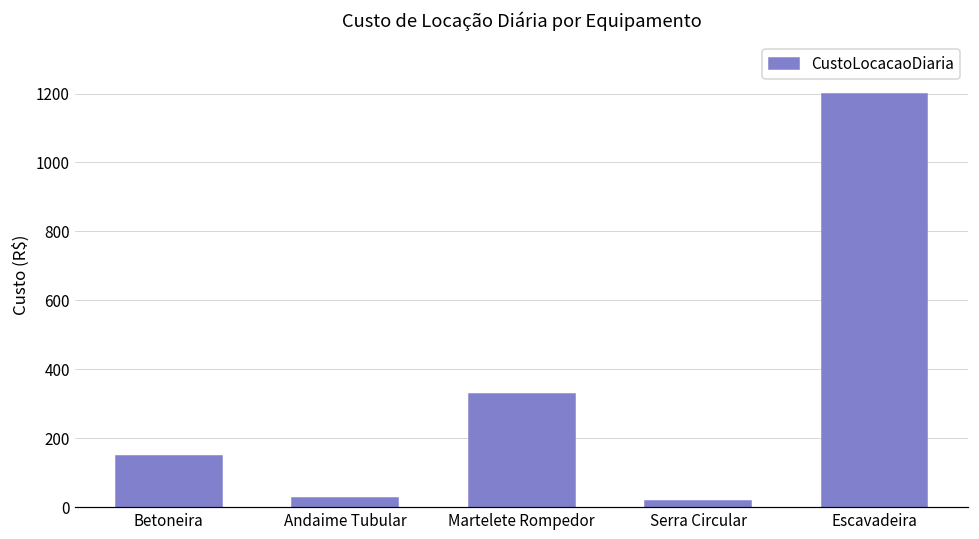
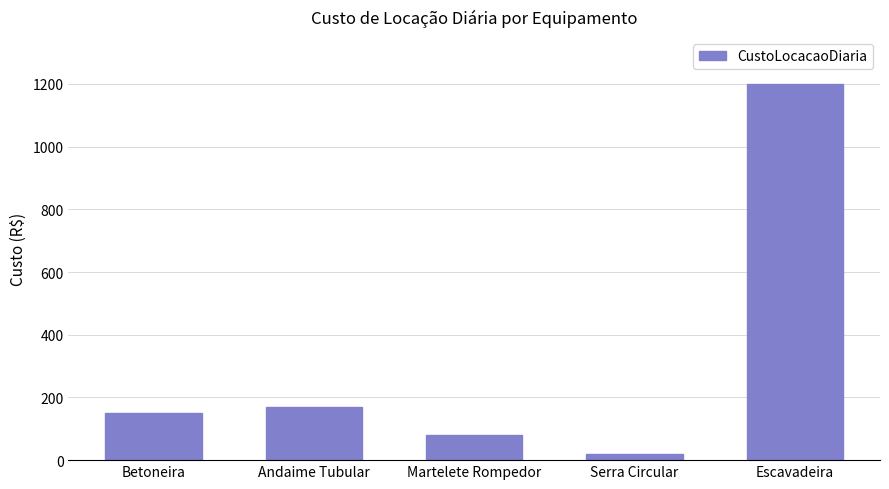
Andaime Tubular: 30 -> 170
Martelete Rompedor: 330 -> 80
